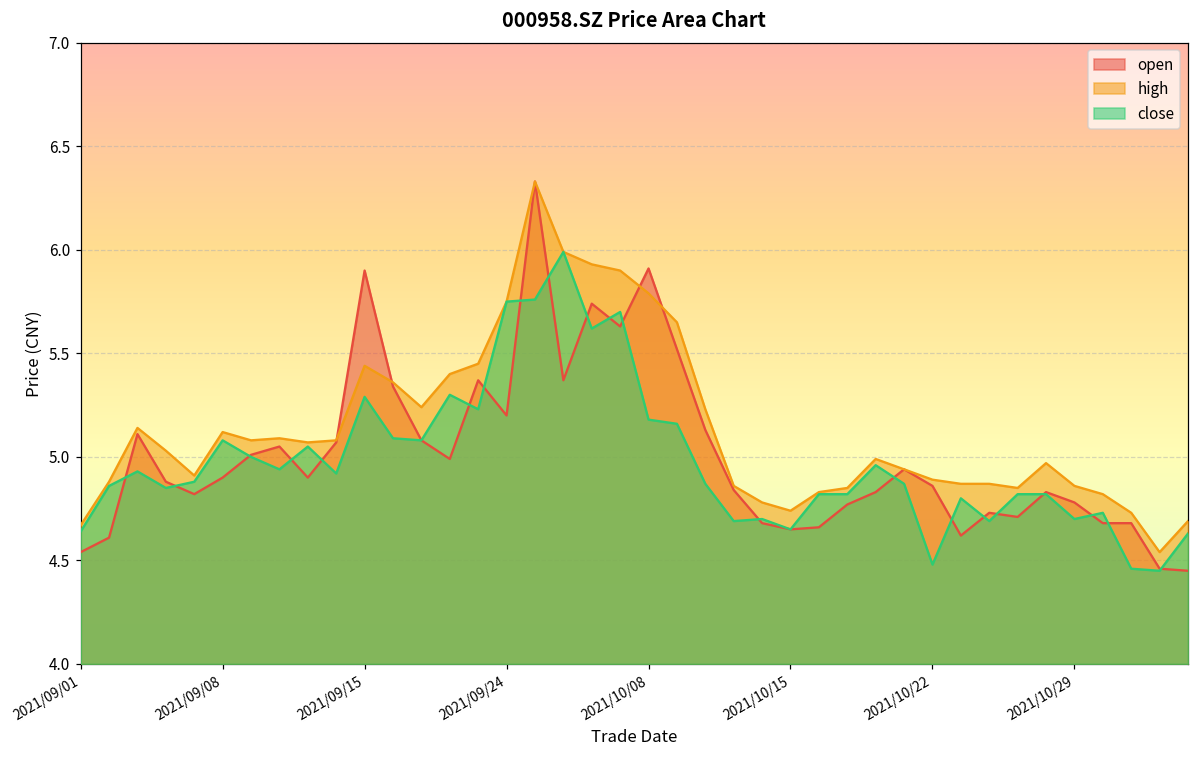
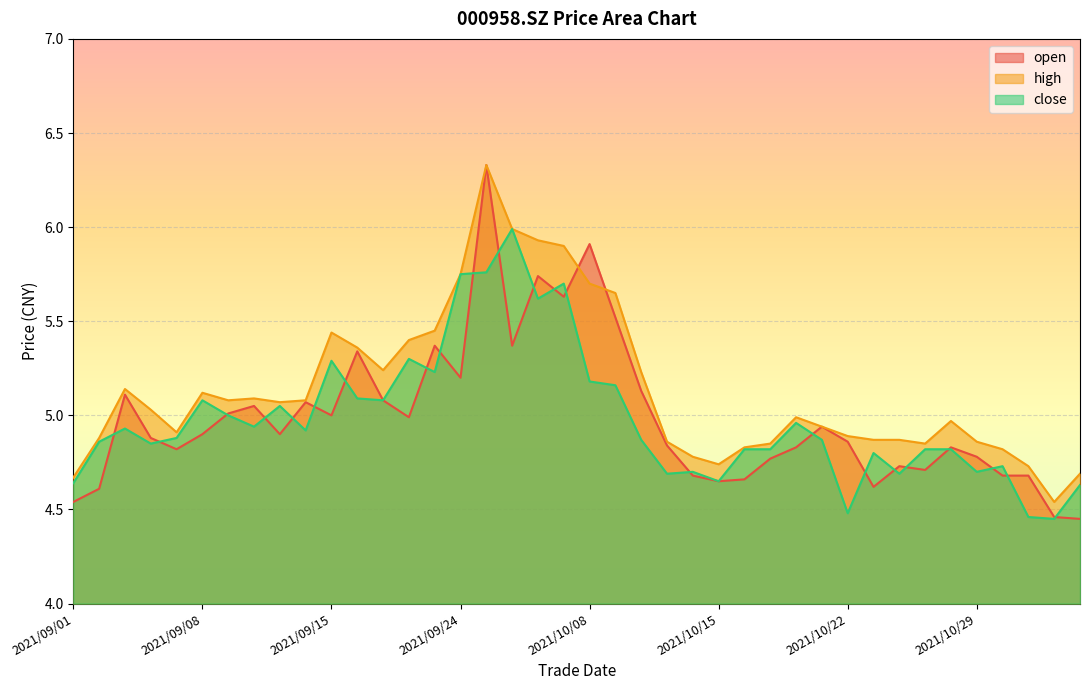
open, 2021/09/15: 5.9 -> 5.0
high, 2021/10/08: 5.79 -> 5.70
